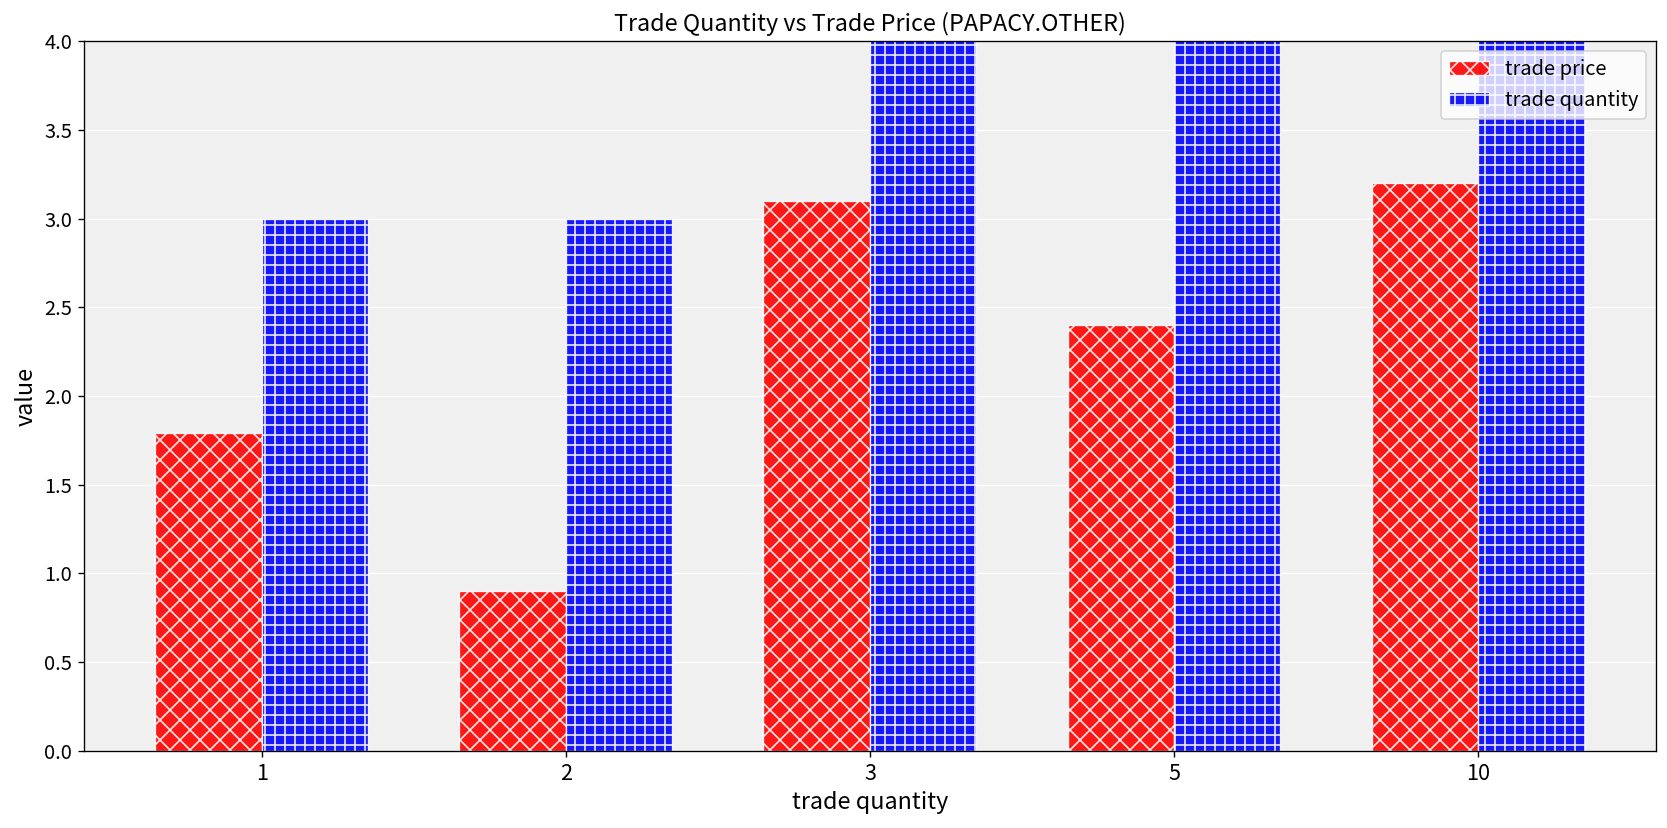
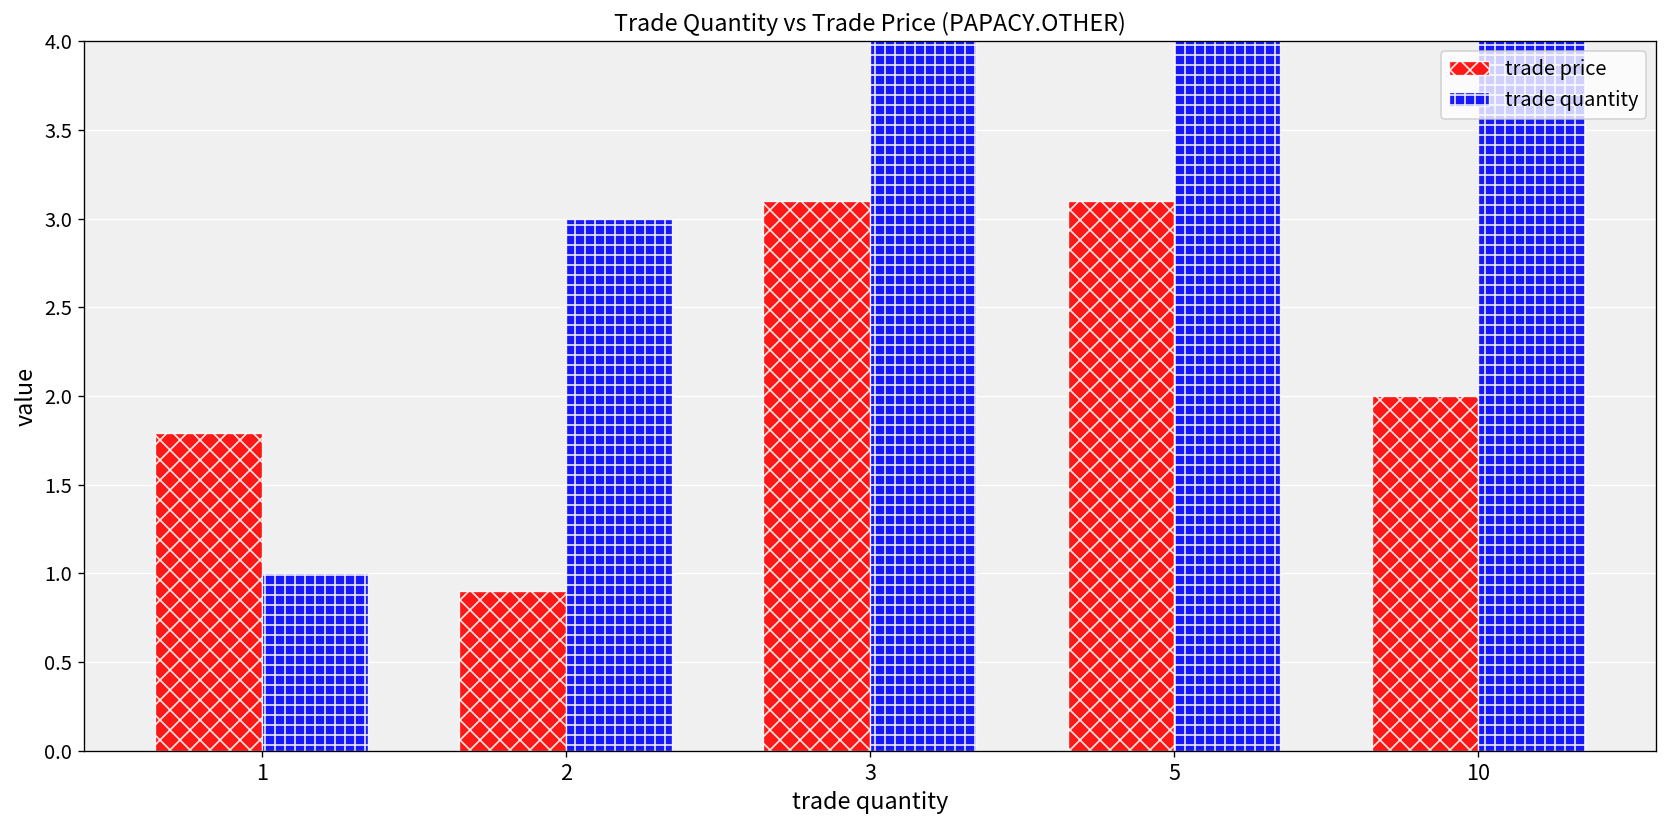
trade quantity, 1: 3 -> 1
trade price, 5: 2.4 -> 3.1
trade price, 10: 3.2 -> 2.0
